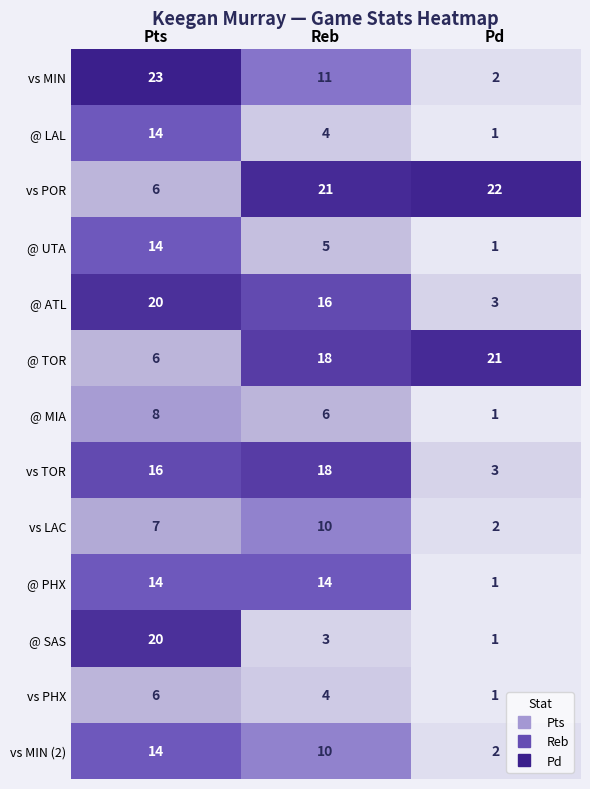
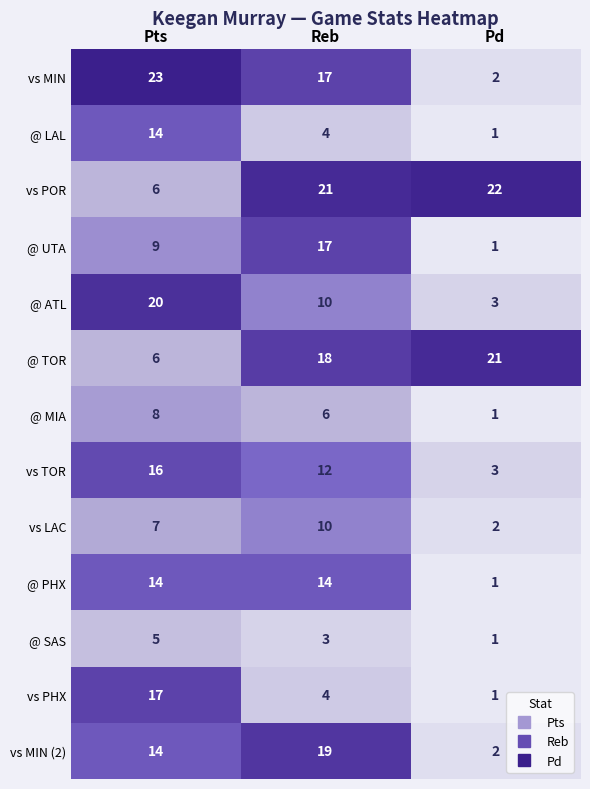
vs MIN, Reb: 11 -> 17
@ UTA, Pts: 14 -> 9
@ UTA, Reb: 5 -> 17
@ ATL, Reb: 16 -> 10
vs TOR, Reb: 18 -> 12
@ SAS, Pts: 20 -> 5
vs PHX, Pts: 6 -> 17
vs MIN (2), Reb: 10 -> 19
